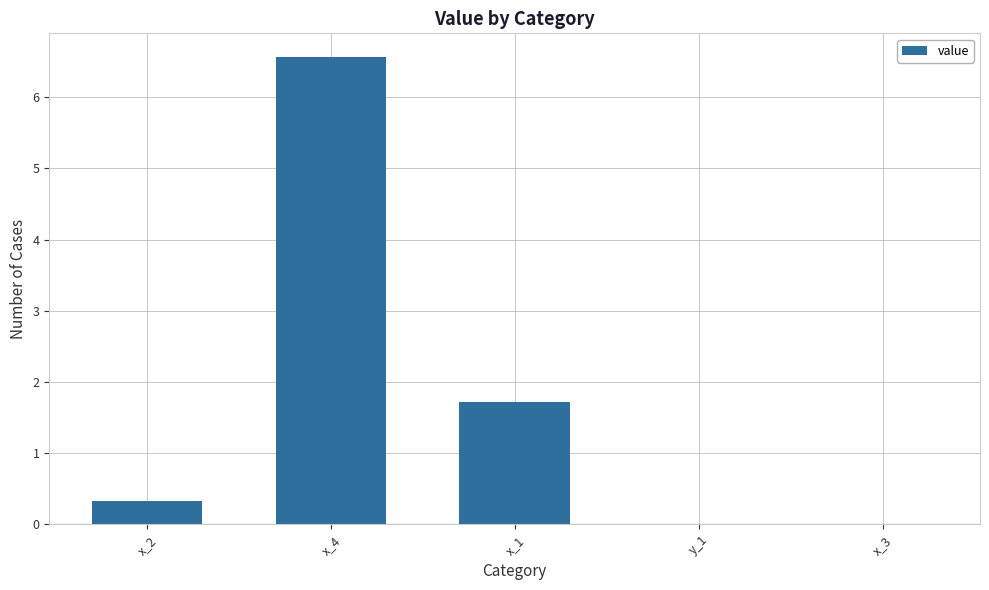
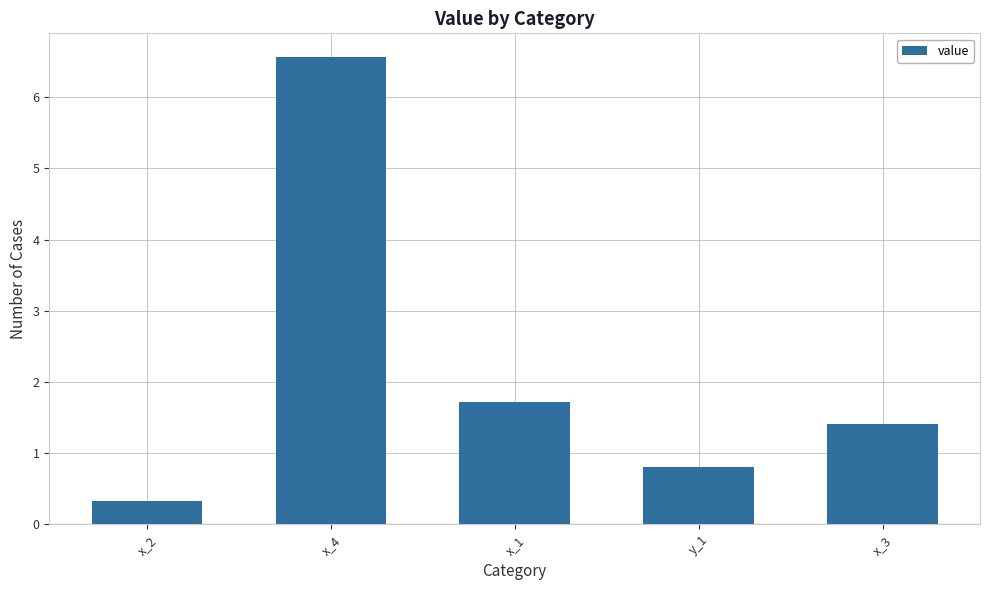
y_1: 0.0 -> 0.8
x_3: 0.0 -> 1.4
